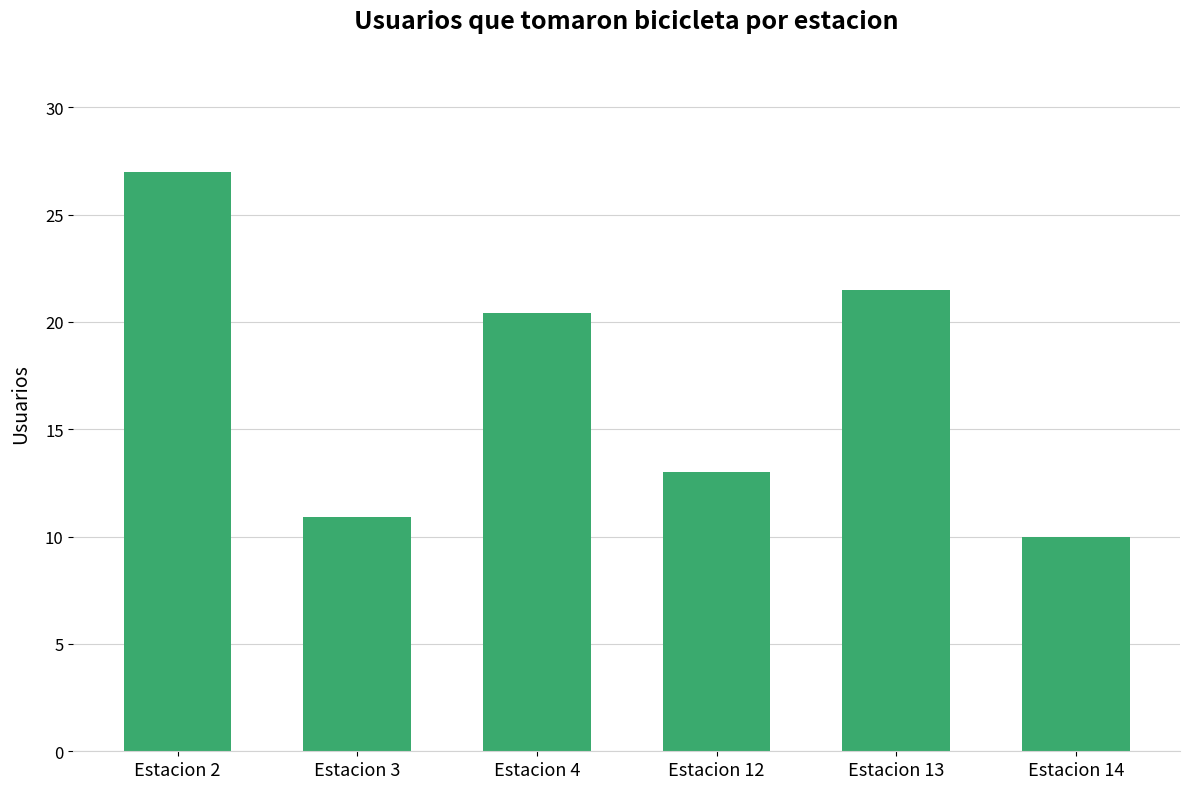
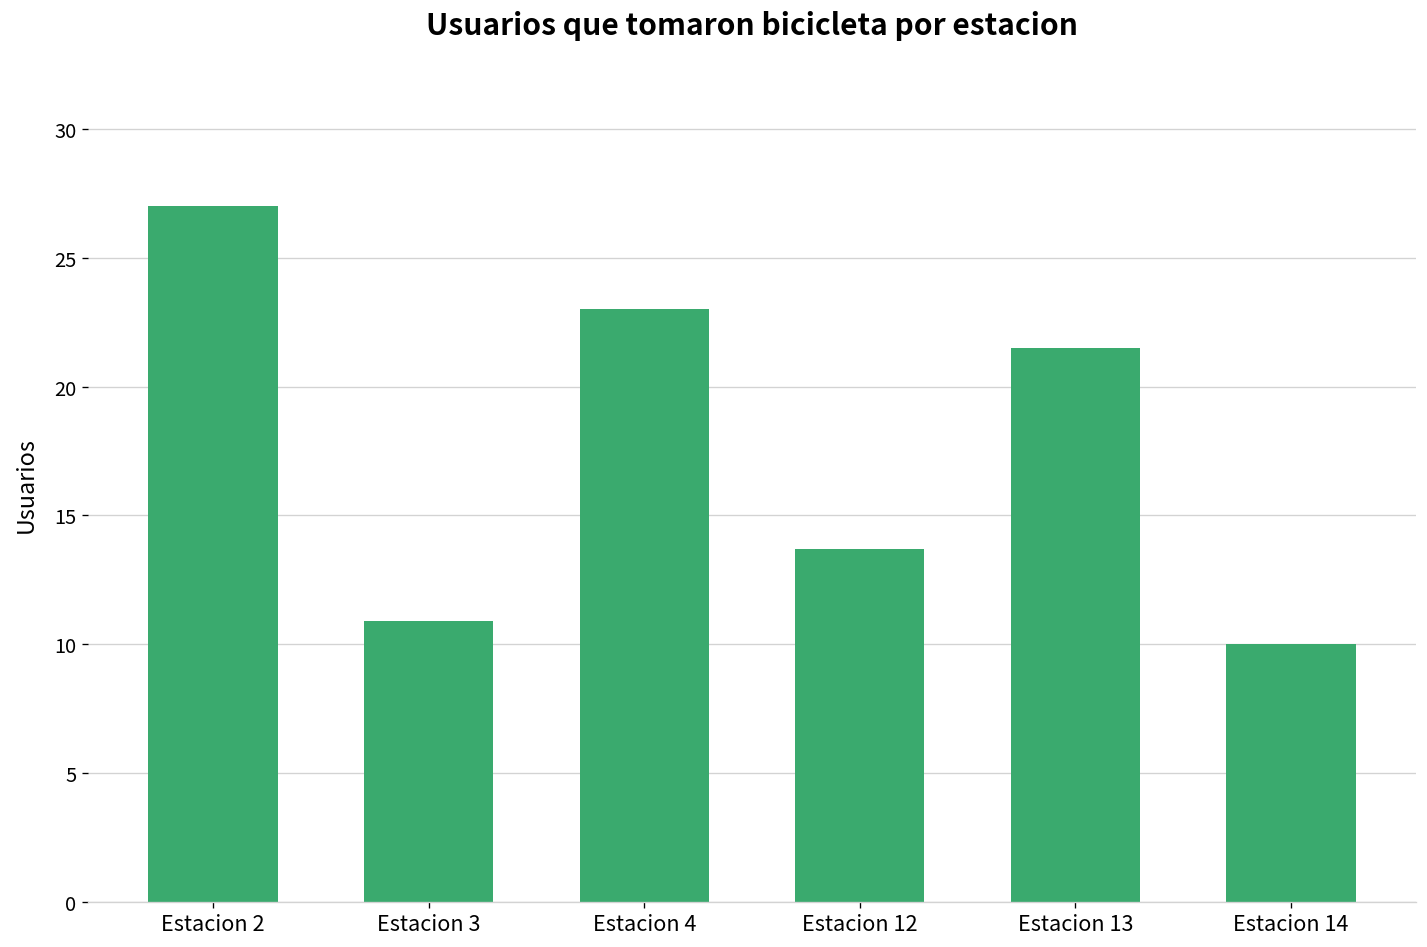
Estacion 4: 20.4 -> 23.0
Estacion 12: 13.0 -> 13.7
